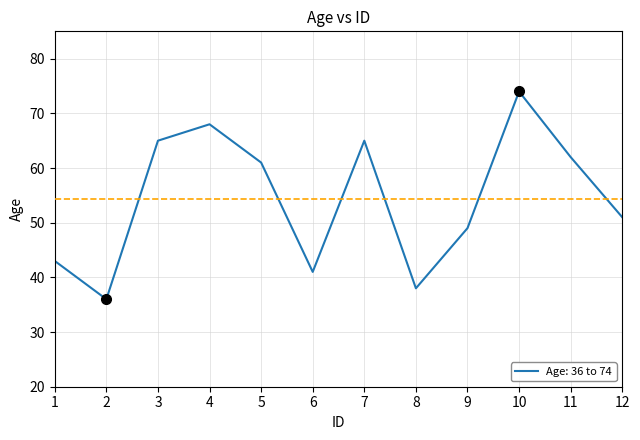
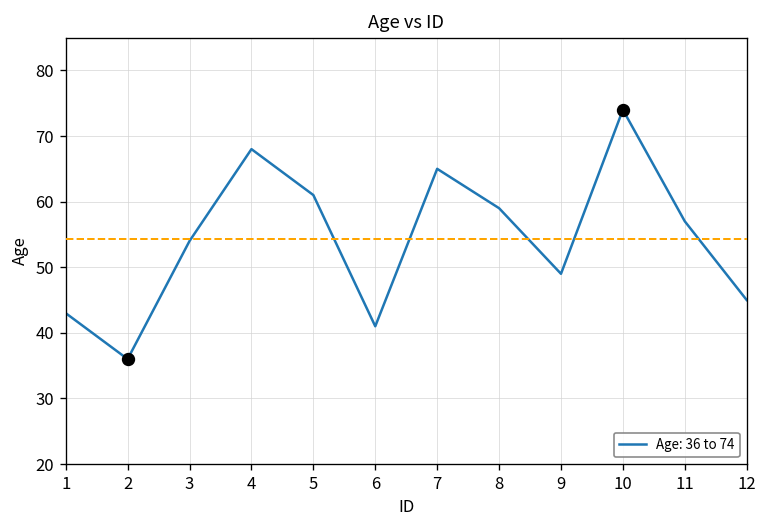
Age: 36 to 74, 3: 65 -> 54
Age: 36 to 74, 8: 38 -> 59
Age: 36 to 74, 11: 62 -> 57
Age: 36 to 74, 12: 51 -> 45
